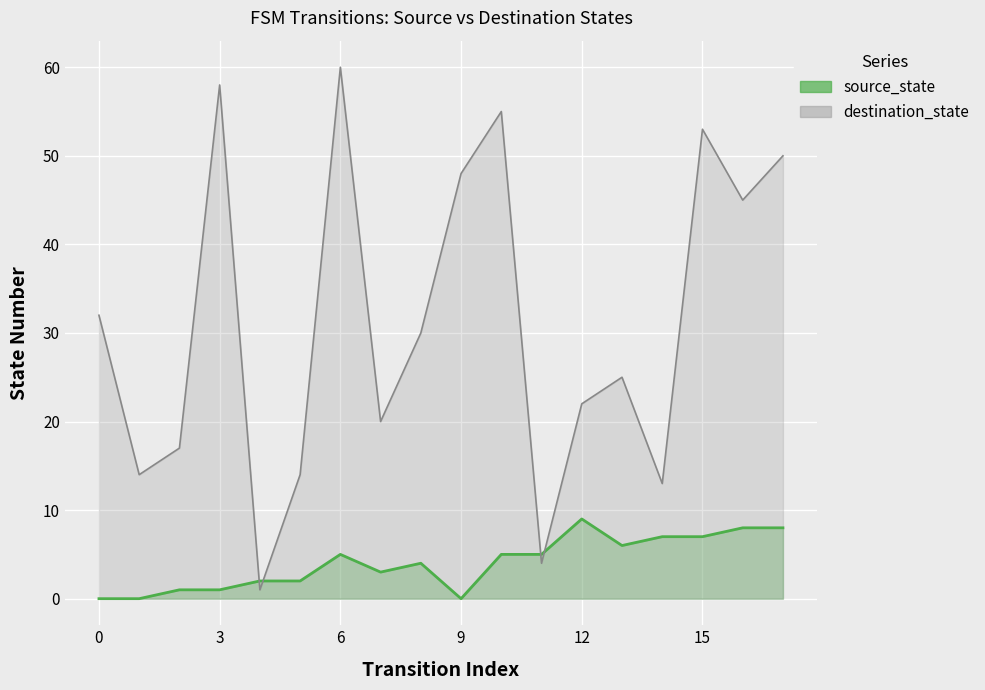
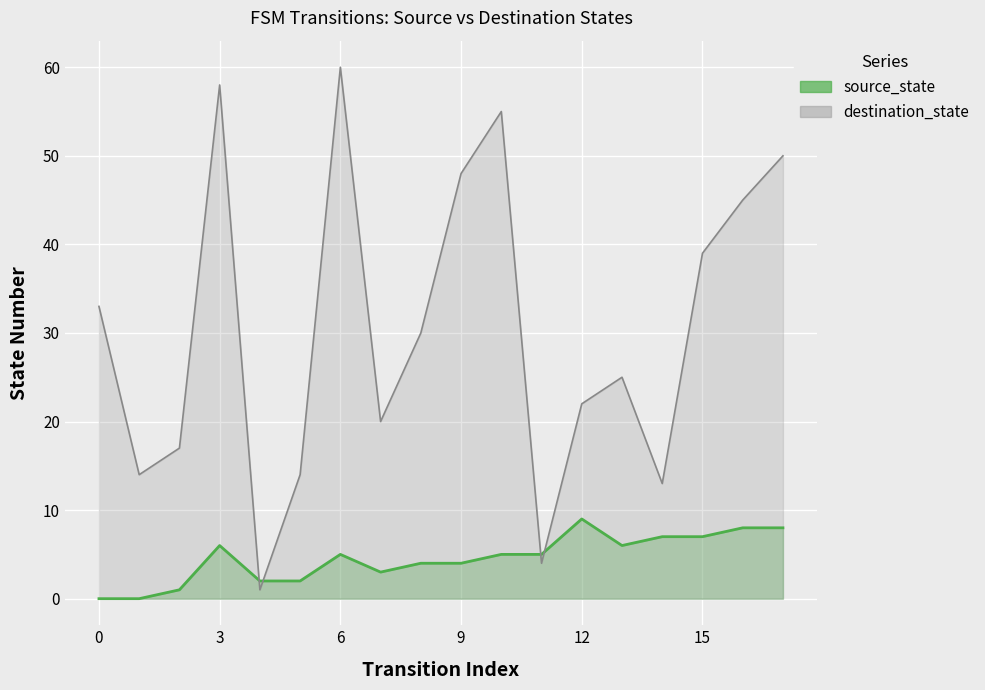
destination_state, 0: 32 -> 33
source_state, 3: 1 -> 6
source_state, 9: 0 -> 4
destination_state, 15: 53 -> 39
